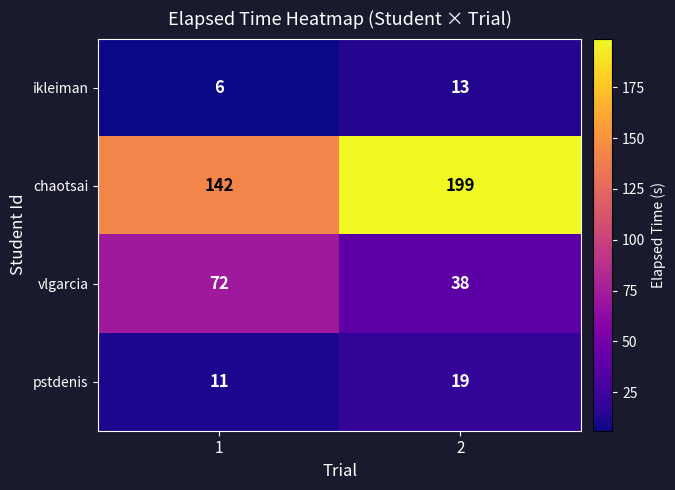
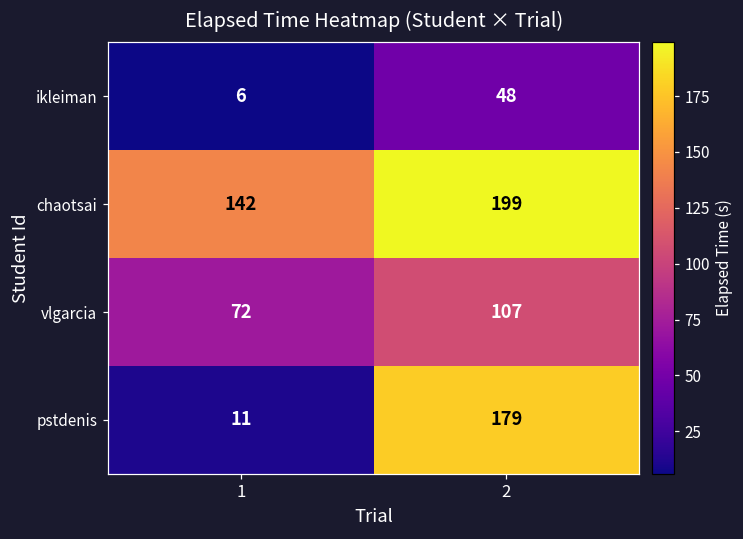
ikleiman, 2: 13 -> 48
vlgarcia, 2: 38 -> 107
pstdenis, 2: 19 -> 179
